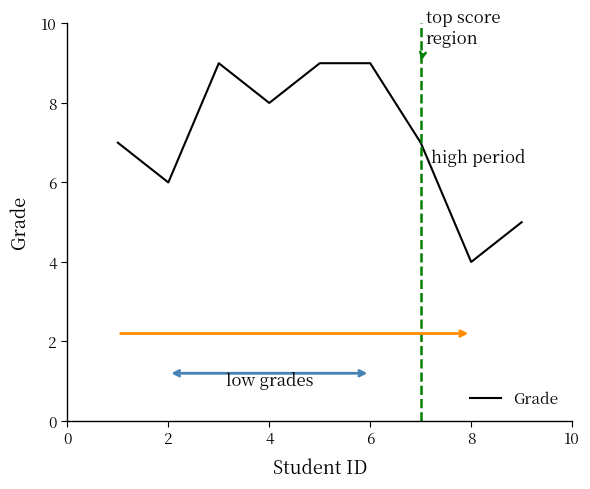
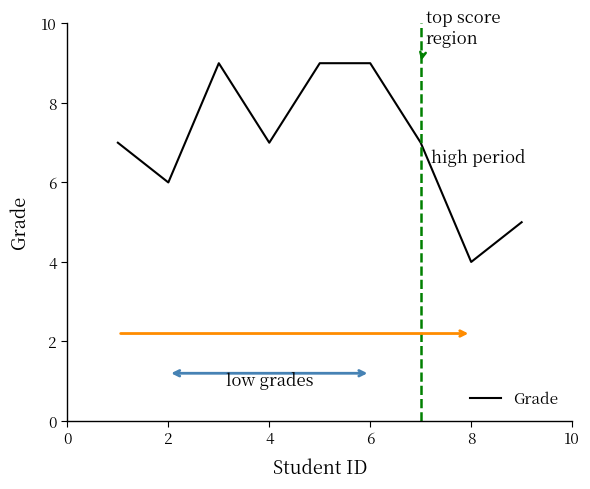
4: 8 -> 7
